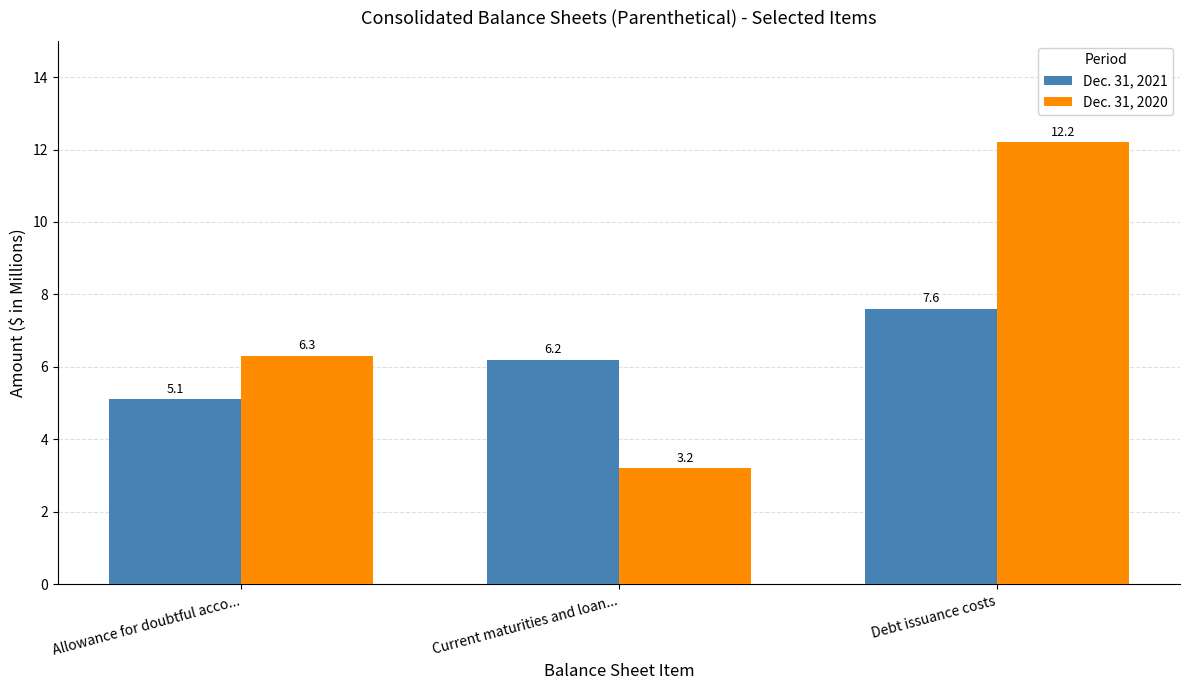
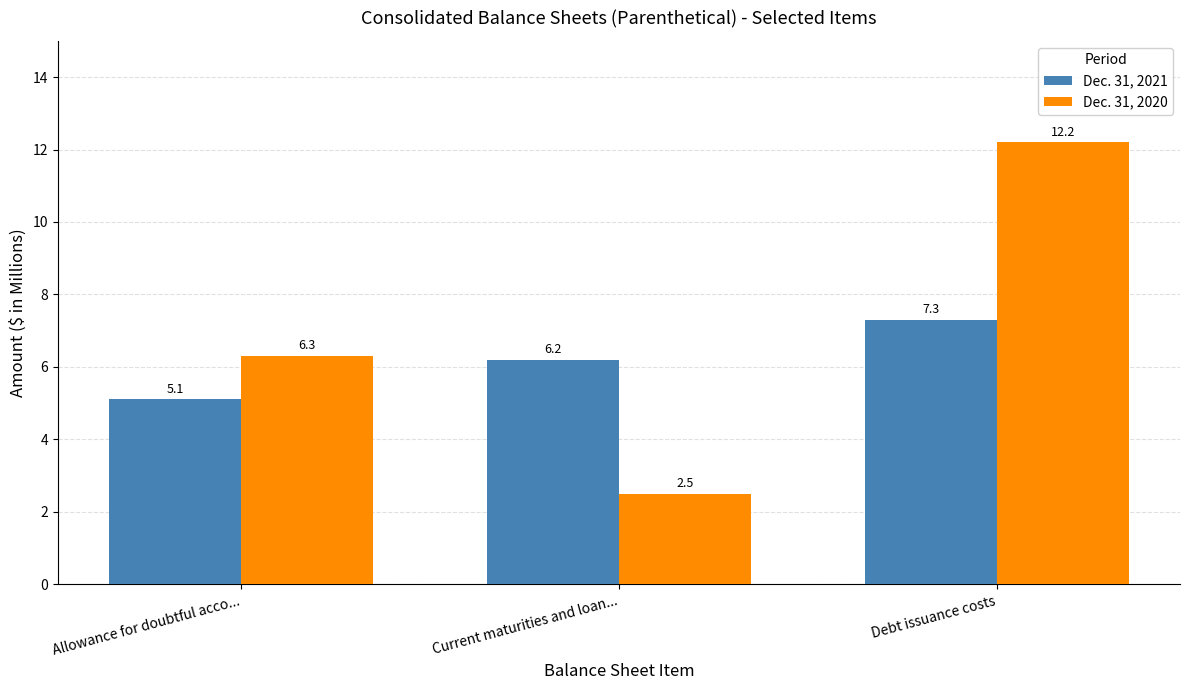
Dec. 31, 2020, Current maturities and loan...: 3.2 -> 2.5
Dec. 31, 2021, Debt issuance costs: 7.6 -> 7.3
